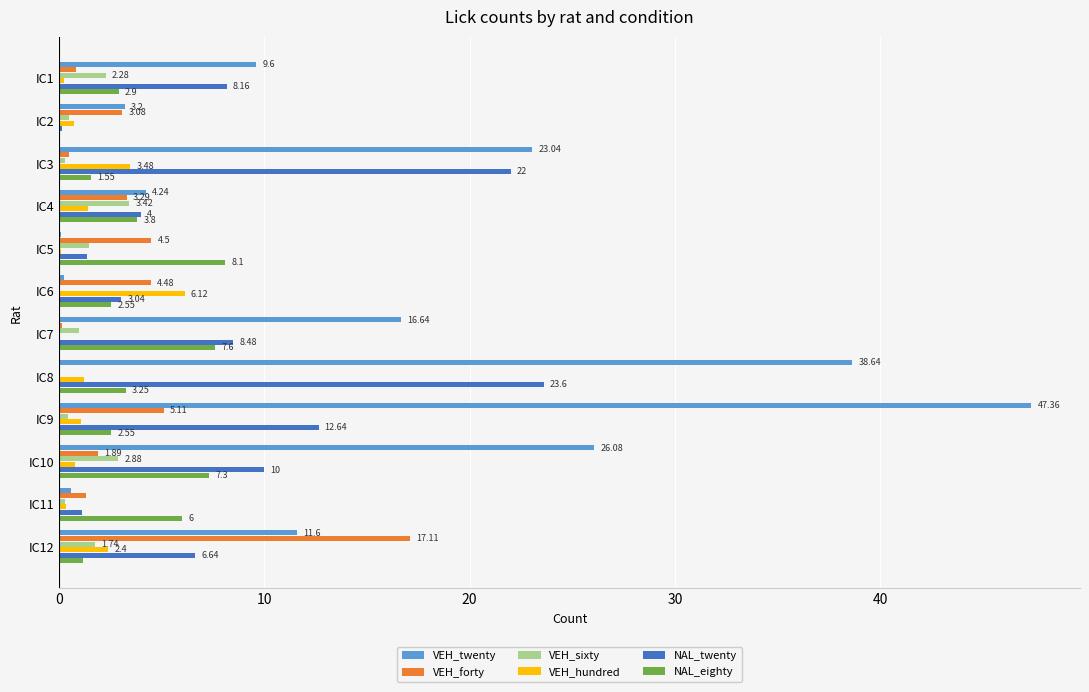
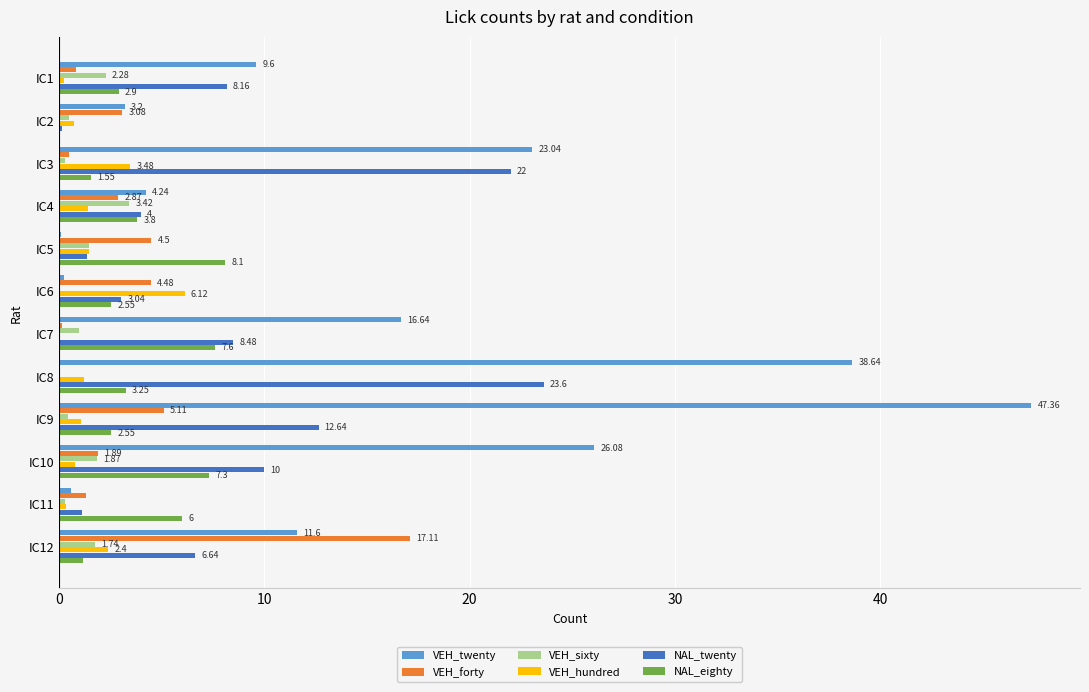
VEH_forty, IC4: 3.29 -> 2.87
VEH_hundred, IC5: 0.1 -> 1.5
VEH_sixty, IC10: 2.88 -> 1.87
